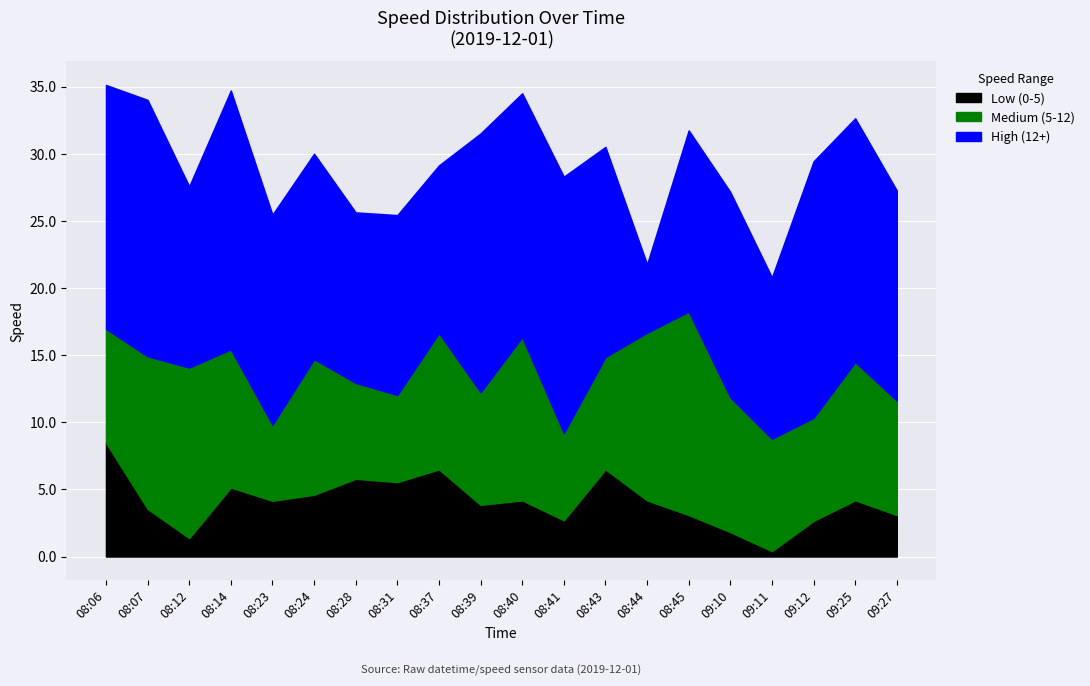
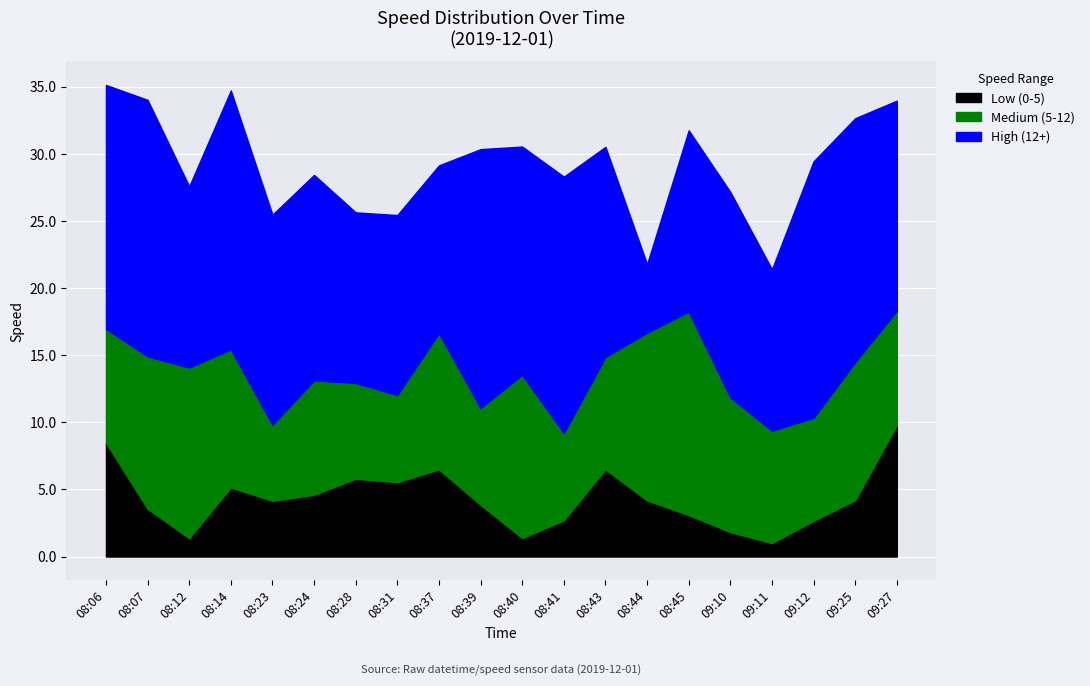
Medium (5-12), 08:24: 10.1 -> 8.5
Medium (5-12), 08:39: 8.4 -> 7.2
Low (0-5), 08:40: 4.2 -> 1.4
High (12+), 08:40: 18.2 -> 17.0
Low (0-5), 09:11: 0.4 -> 1.0
Low (0-5), 09:27: 3.1 -> 9.8
